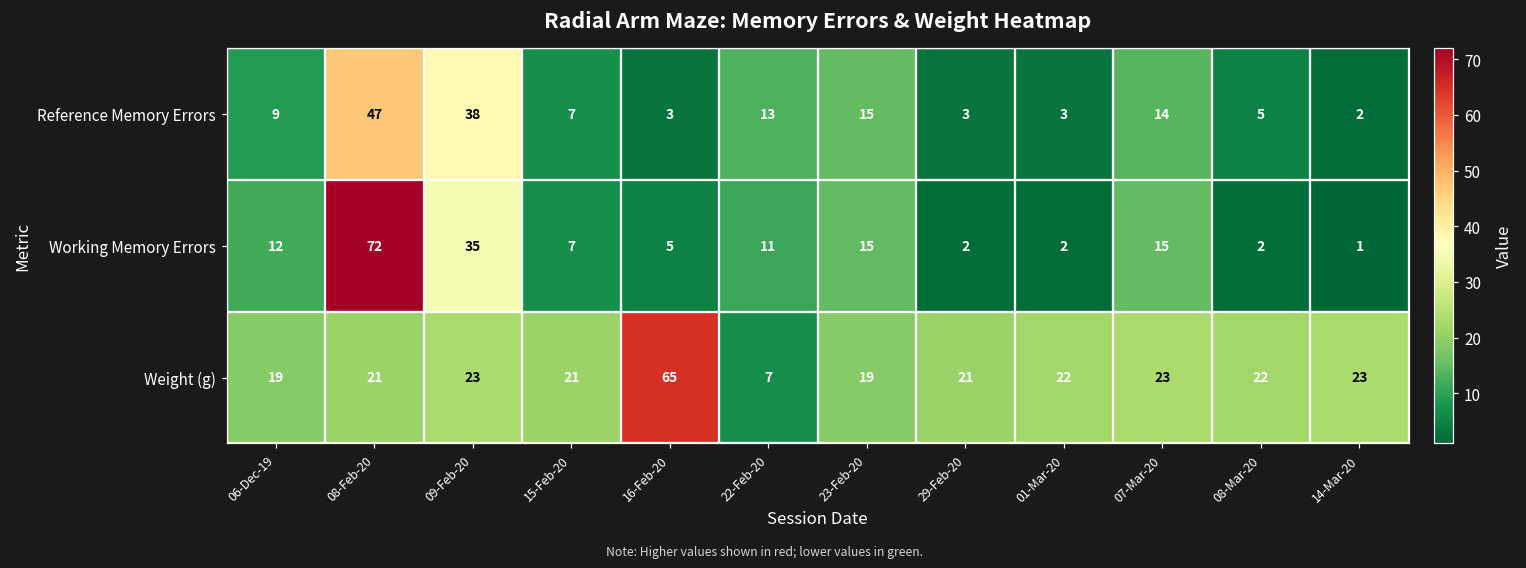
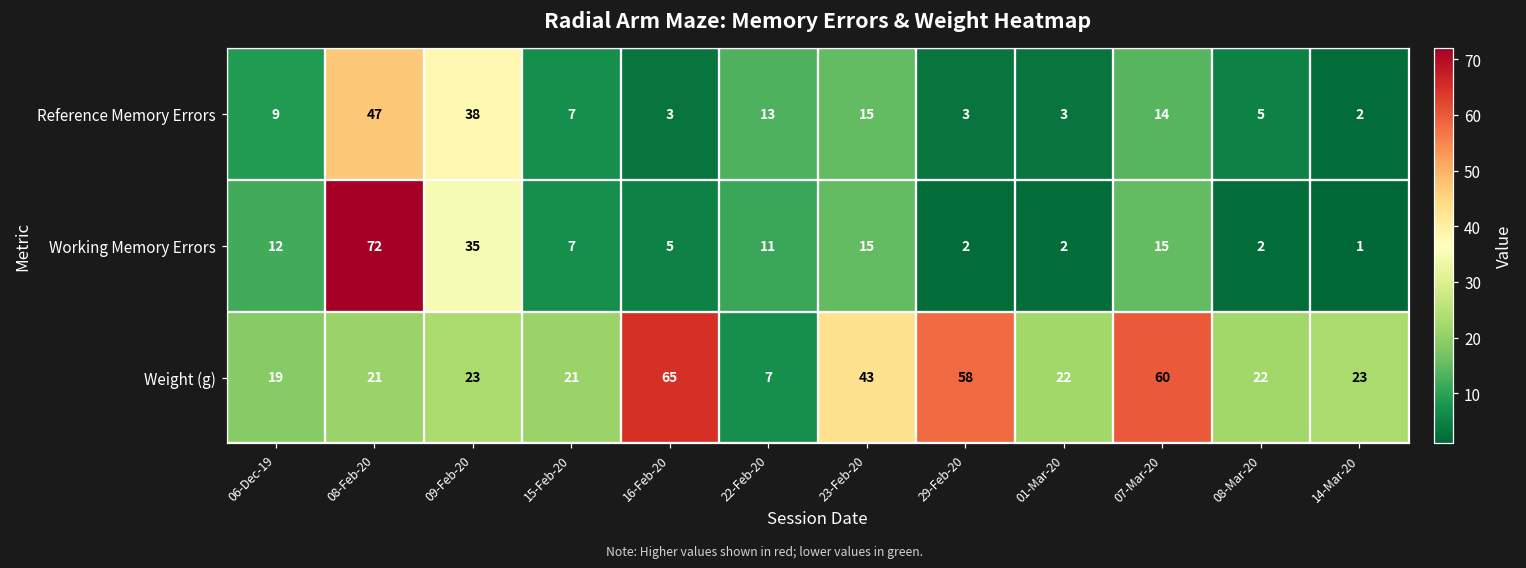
Weight (g), 23-Feb-20: 19 -> 43
Weight (g), 29-Feb-20: 21 -> 58
Weight (g), 07-Mar-20: 23 -> 60
